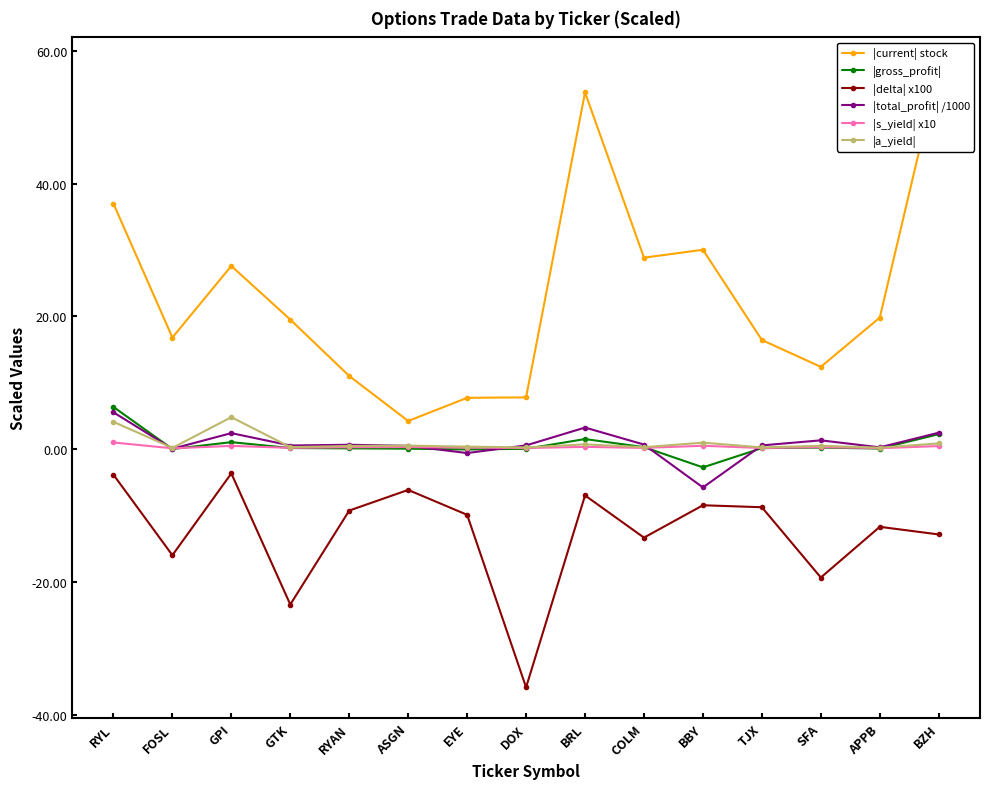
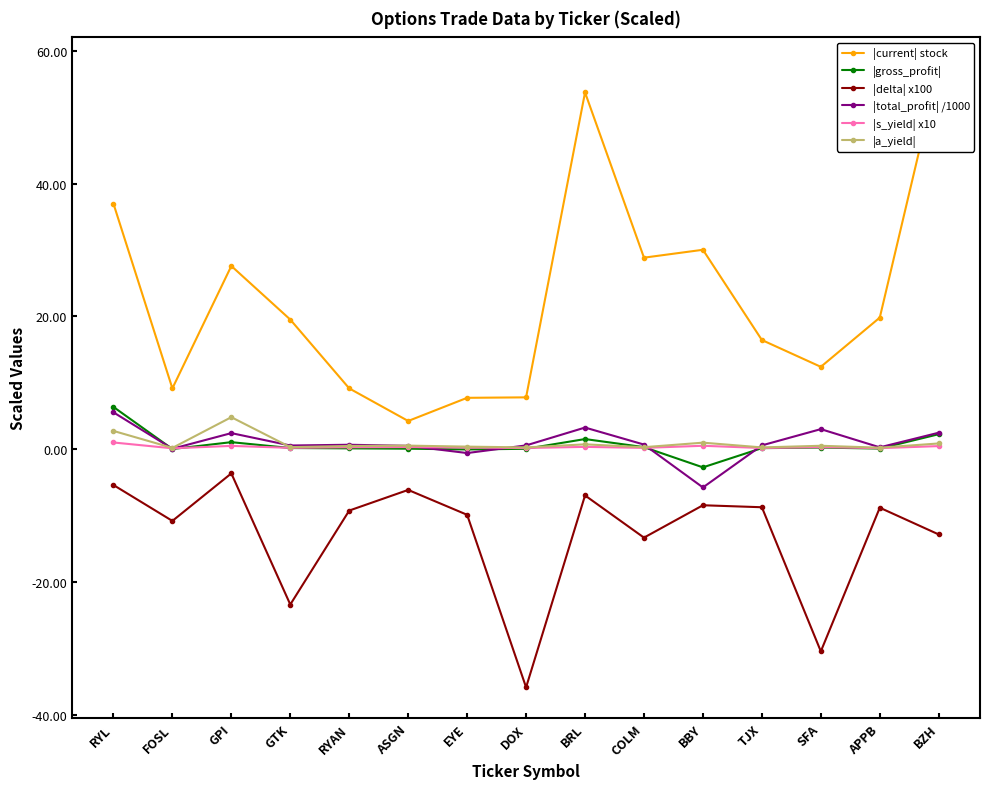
|delta| x100, RYL: -4 -> -5
|a_yield|, RYL: 4 -> 3
|current| stock, FOSL: 17 -> 9
|delta| x100, FOSL: -16 -> -11
|current| stock, RYAN: 11 -> 9
|delta| x100, SFA: -19 -> -30
|total_profit| /1000, SFA: 1 -> 3
|delta| x100, APPB: -12 -> -9
